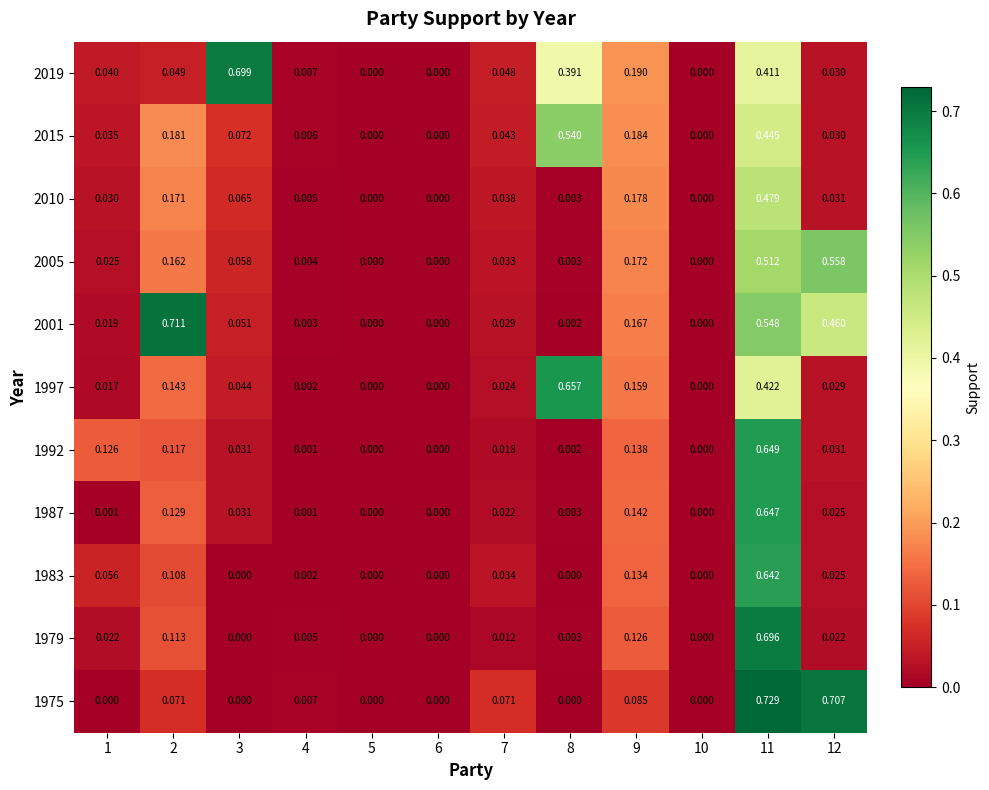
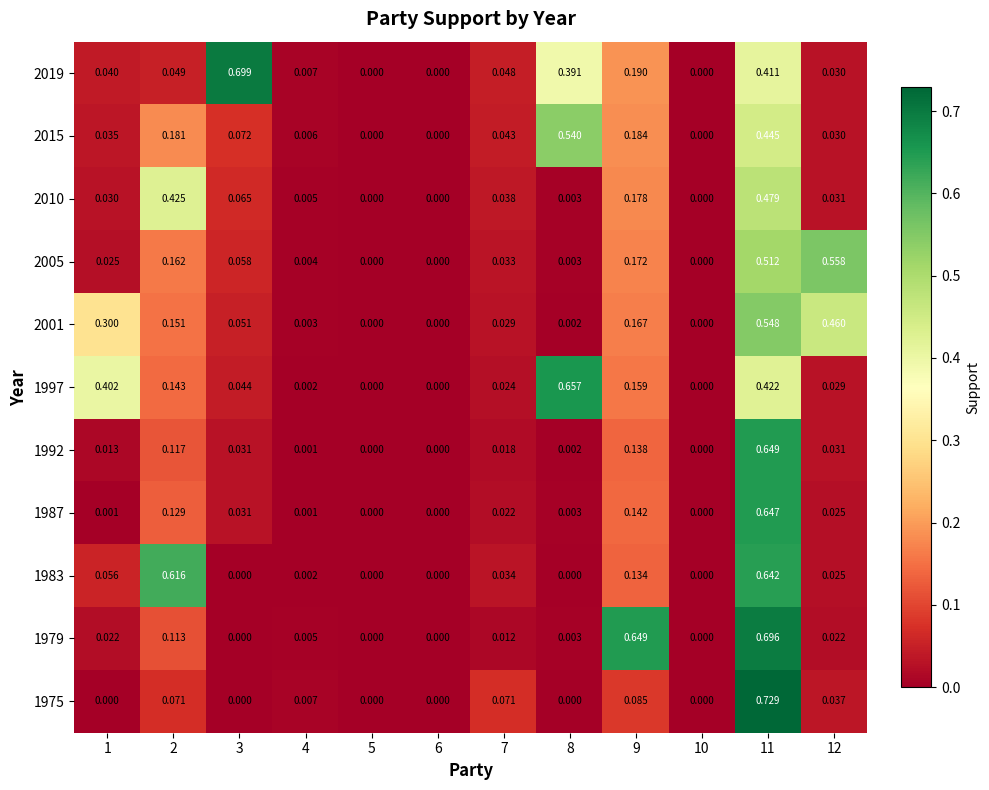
2010, 2: 0.171 -> 0.425
2001, 1: 0.019 -> 0.300
2001, 2: 0.711 -> 0.151
1997, 1: 0.017 -> 0.402
1992, 1: 0.126 -> 0.013
1983, 2: 0.108 -> 0.616
1979, 9: 0.126 -> 0.649
1975, 12: 0.707 -> 0.037
